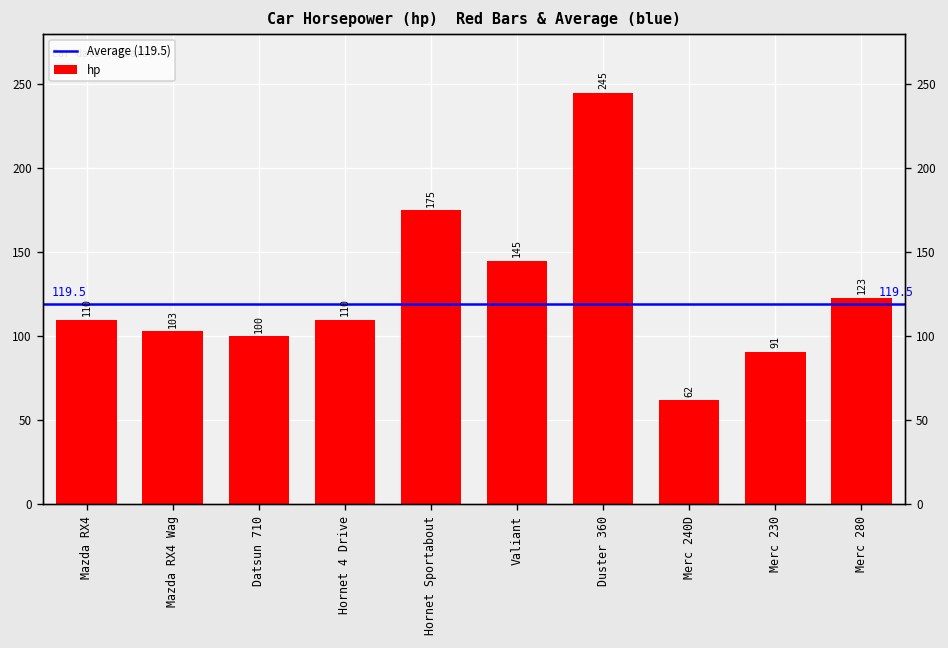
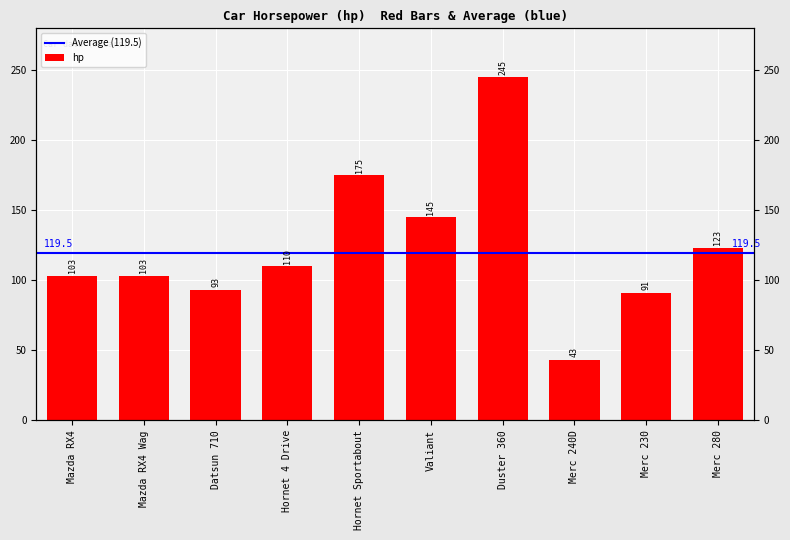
Mazda RX4: 110 -> 103
Datsun 710: 100 -> 93
Merc 240D: 62 -> 43
